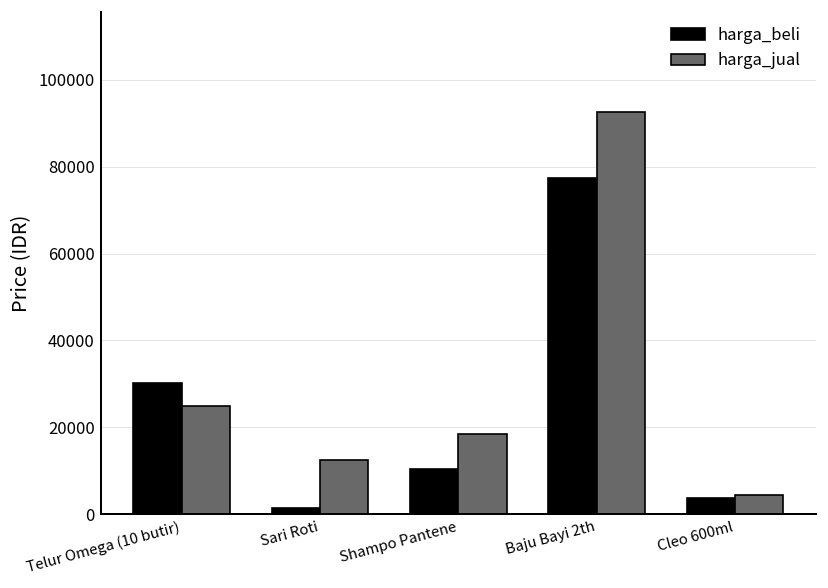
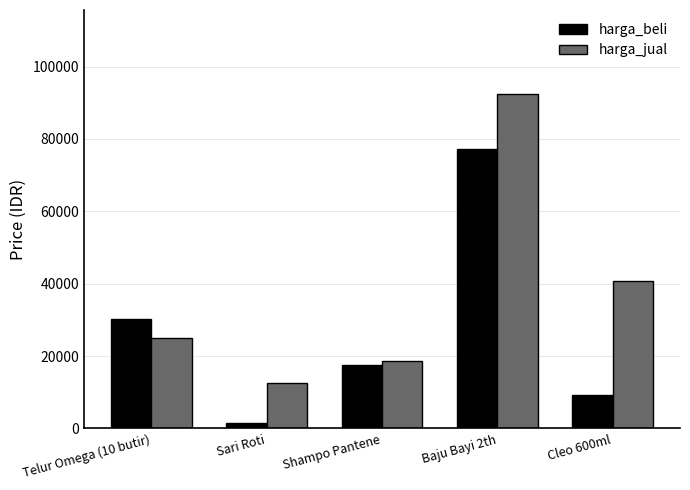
harga_beli, Shampo Pantene: 10000 -> 18000
harga_beli, Cleo 600ml: 4000 -> 9000
harga_jual, Cleo 600ml: 4000 -> 41000
